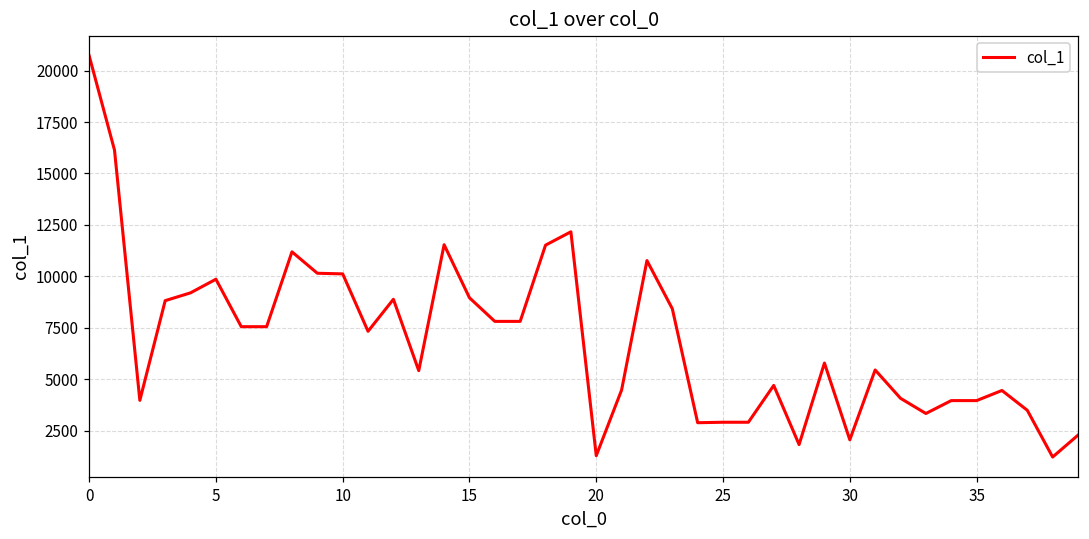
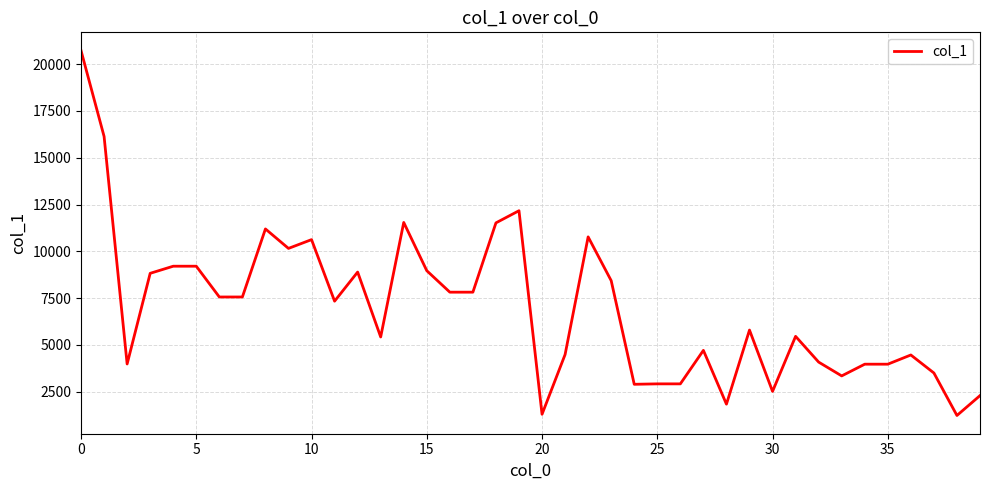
5: 9900 -> 9200
10: 10100 -> 10600
30: 2100 -> 2500
